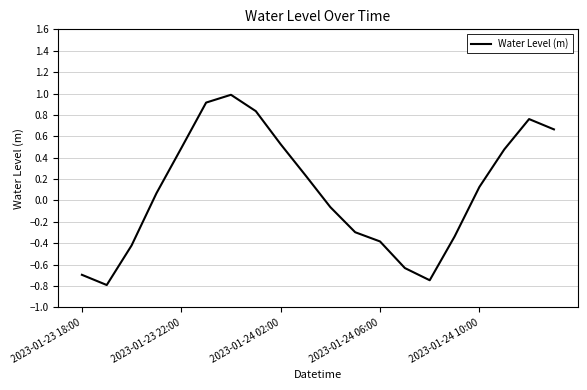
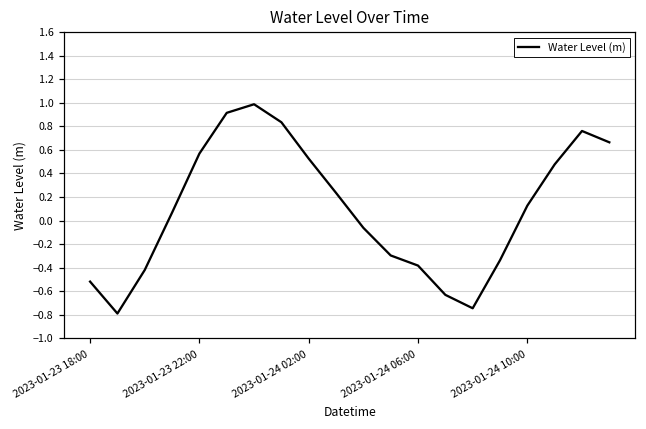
2023-01-23 18:00: -0.69 -> -0.52
2023-01-23 22:00: 0.49 -> 0.57
